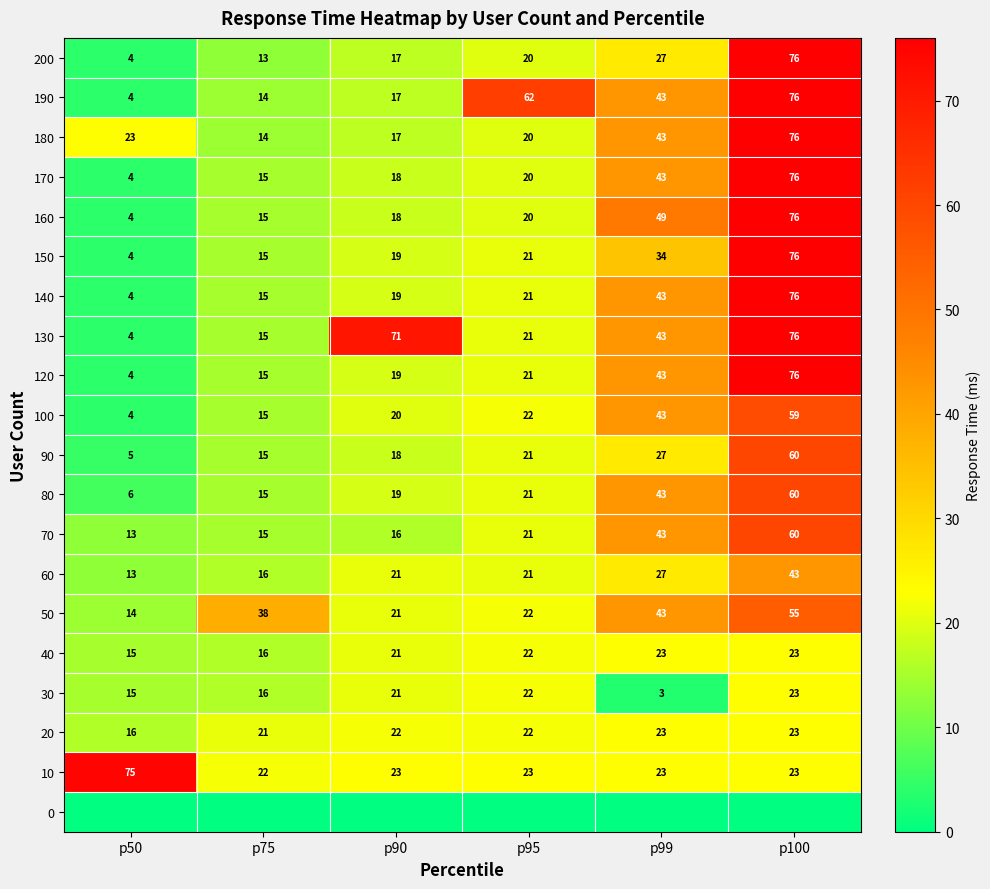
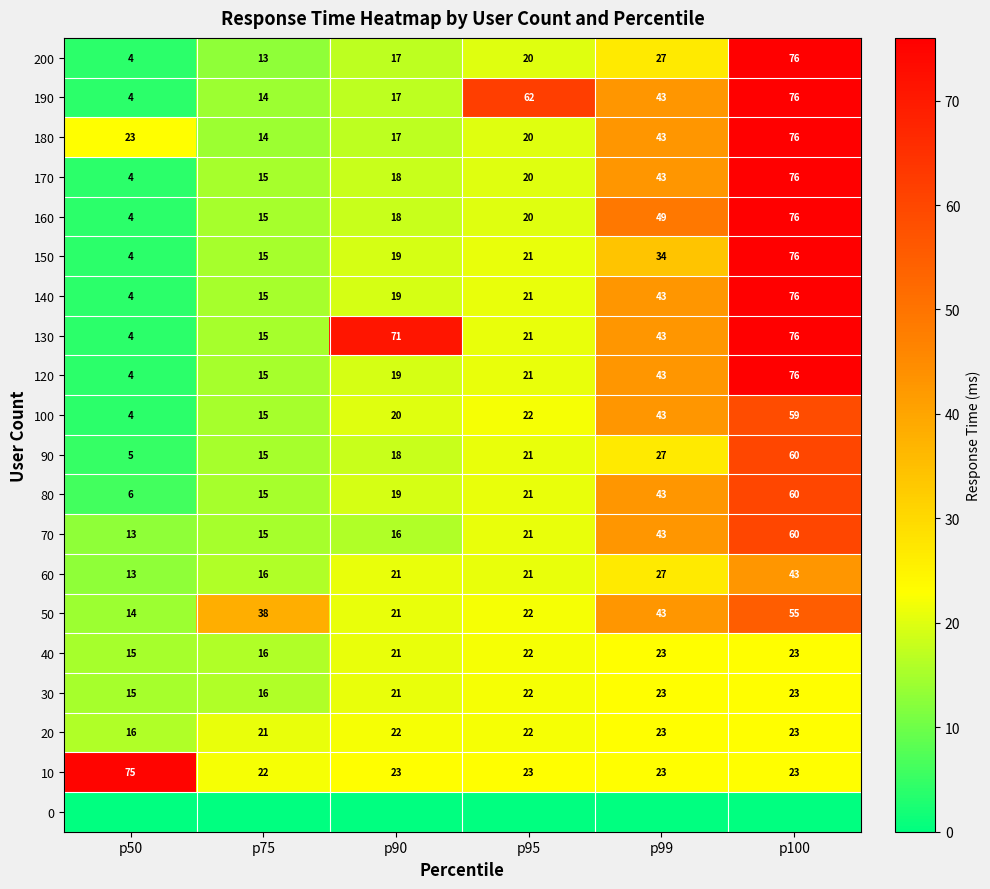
30, p99: 3 -> 23
